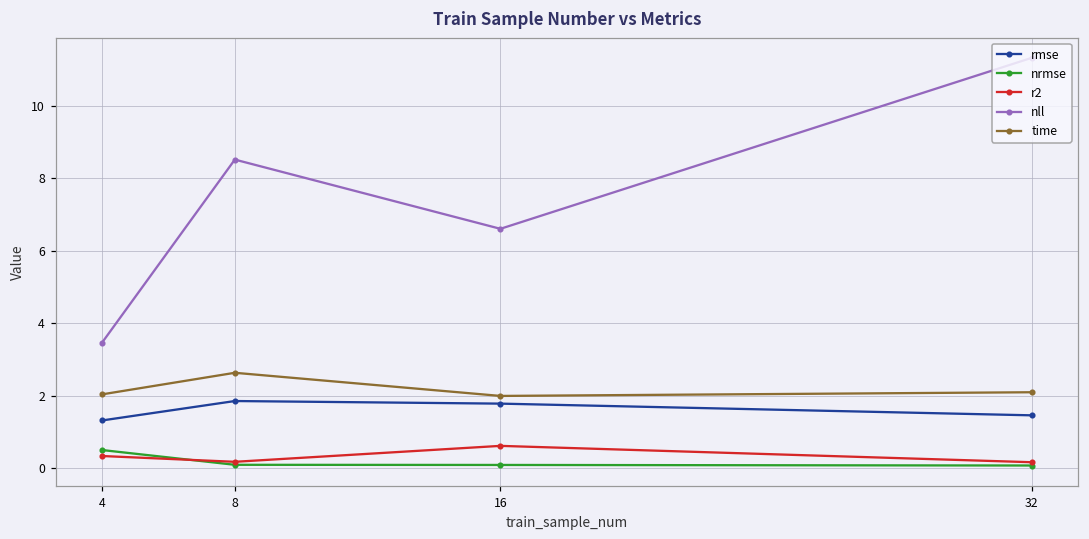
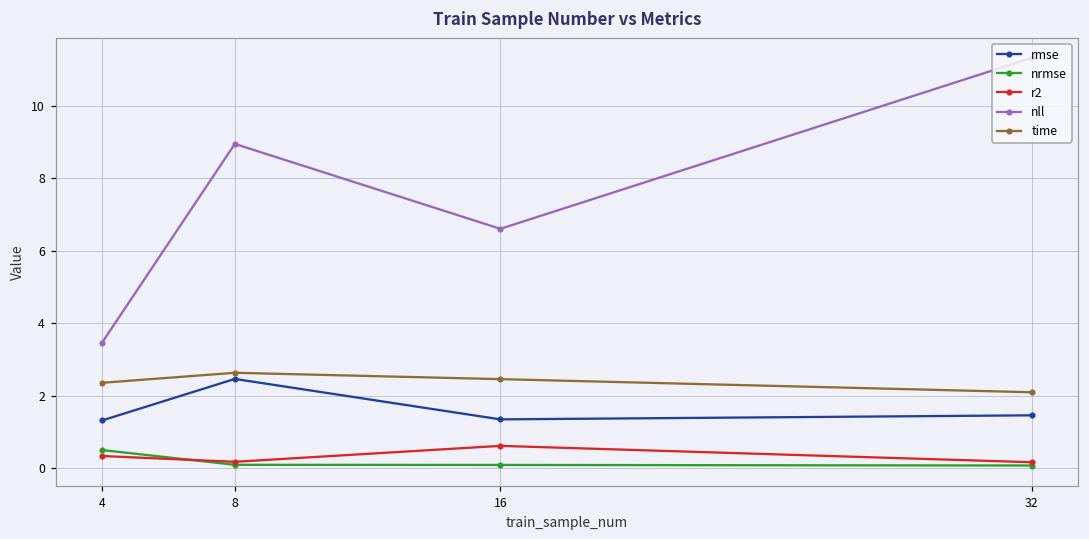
time, 4: 2.0 -> 2.4
rmse, 8: 1.9 -> 2.5
nll, 8: 8.5 -> 8.9
rmse, 16: 1.8 -> 1.4
time, 16: 2.0 -> 2.5
